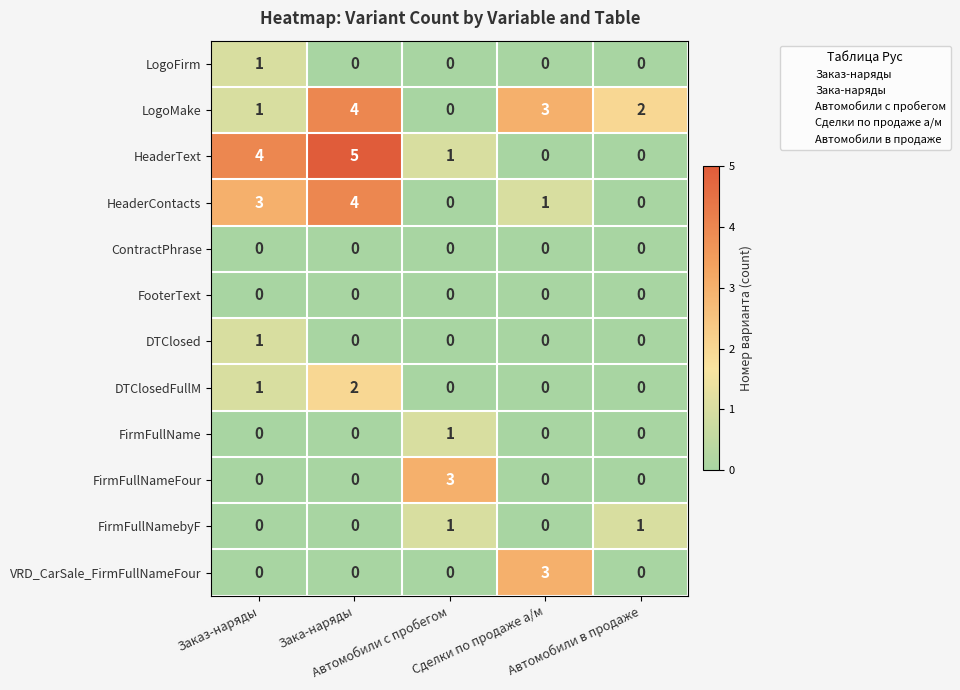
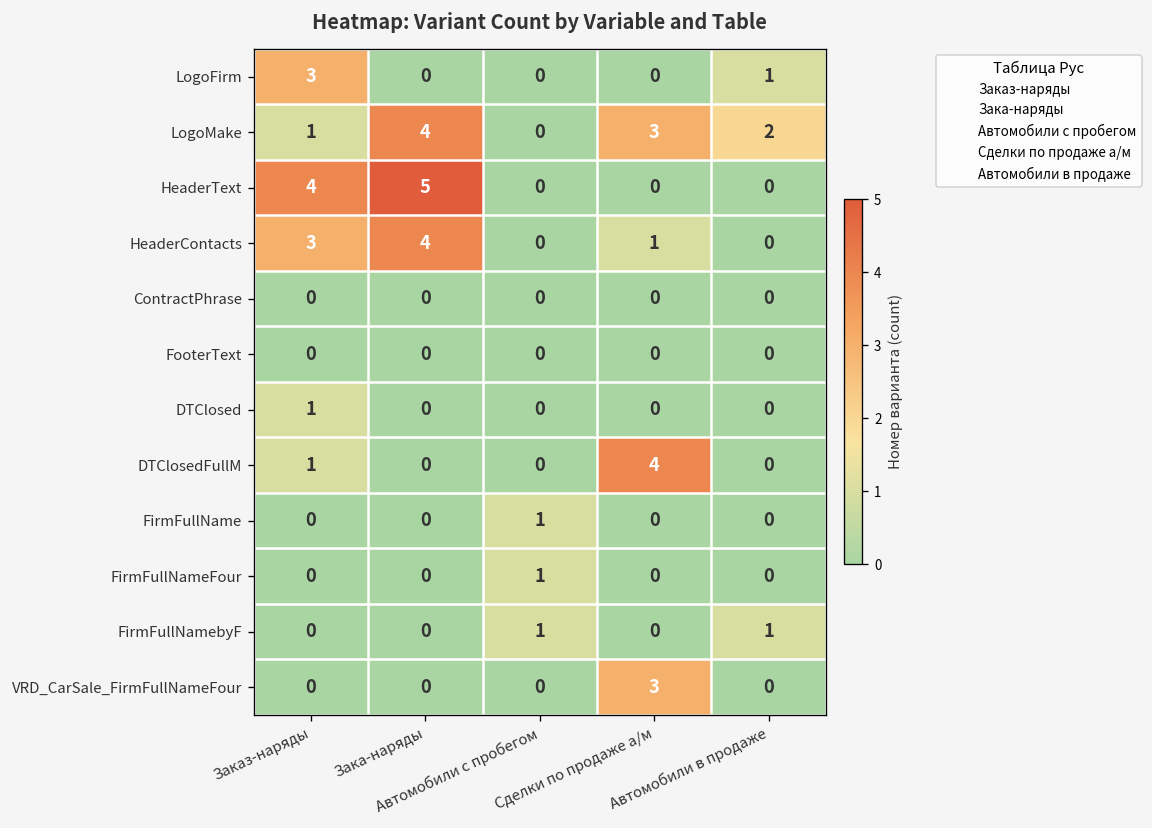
LogoFirm, Заказ-наряды: 1 -> 3
LogoFirm, Автомобили в продаже: 0 -> 1
HeaderText, Автомобили с пробегом: 1 -> 0
DTClosedFullM, Зака-наряды: 2 -> 0
DTClosedFullM, Сделки по продаже а/м: 0 -> 4
FirmFullNameFour, Автомобили с пробегом: 3 -> 1
